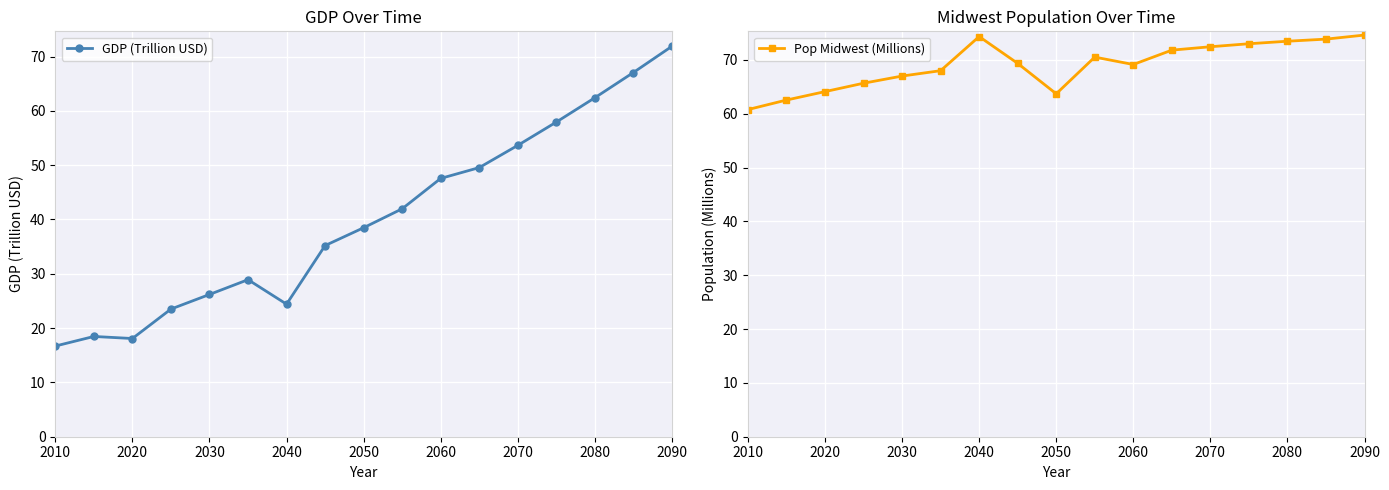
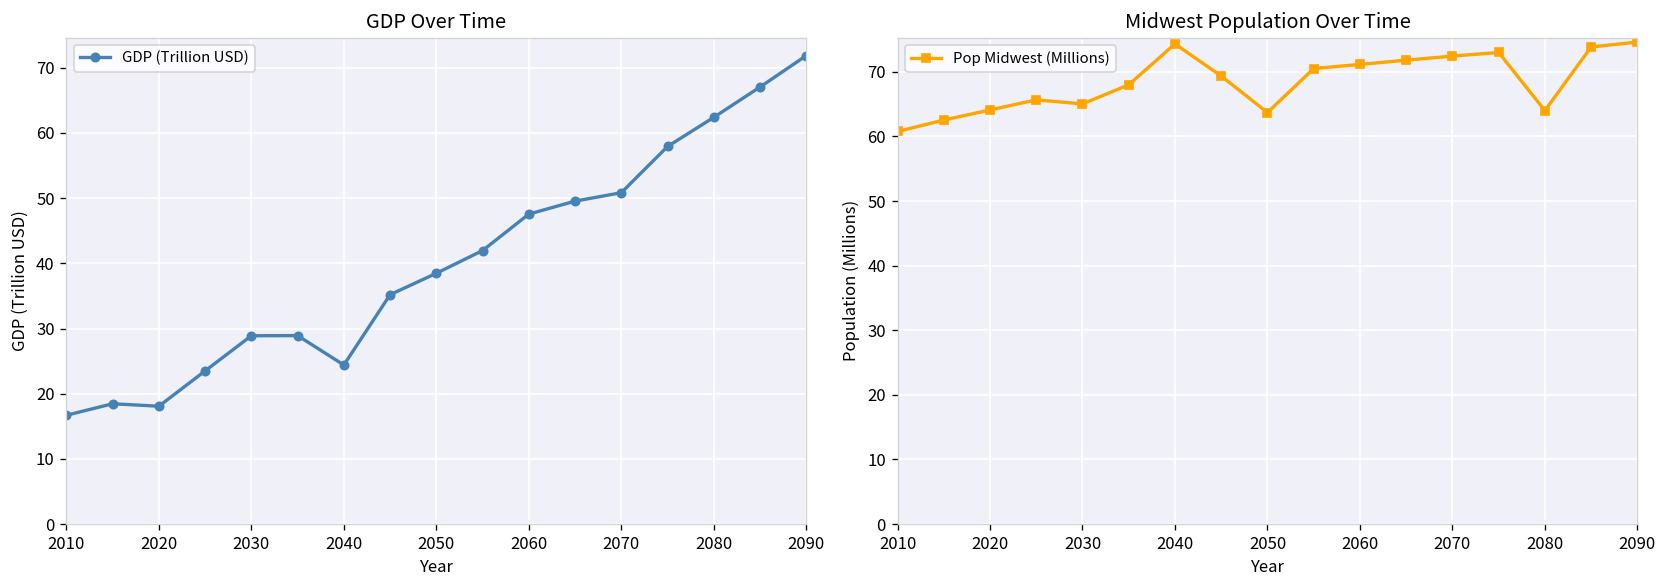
GDP Over Time, 2030: 26 -> 29
GDP Over Time, 2070: 54 -> 51
Midwest Population Over Time, 2030: 67 -> 65
Midwest Population Over Time, 2060: 69 -> 71
Midwest Population Over Time, 2080: 73 -> 64
